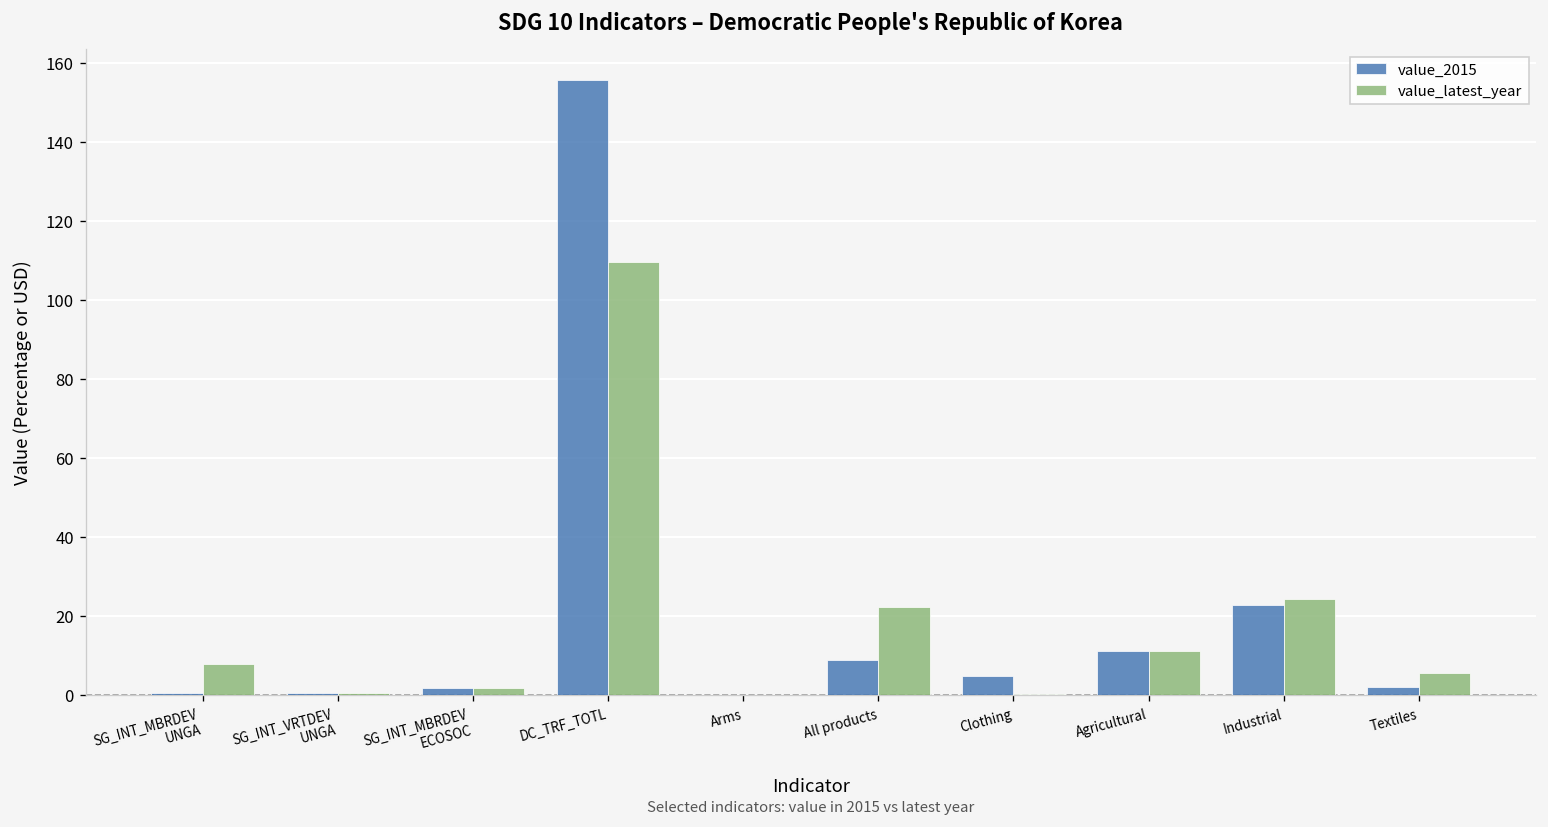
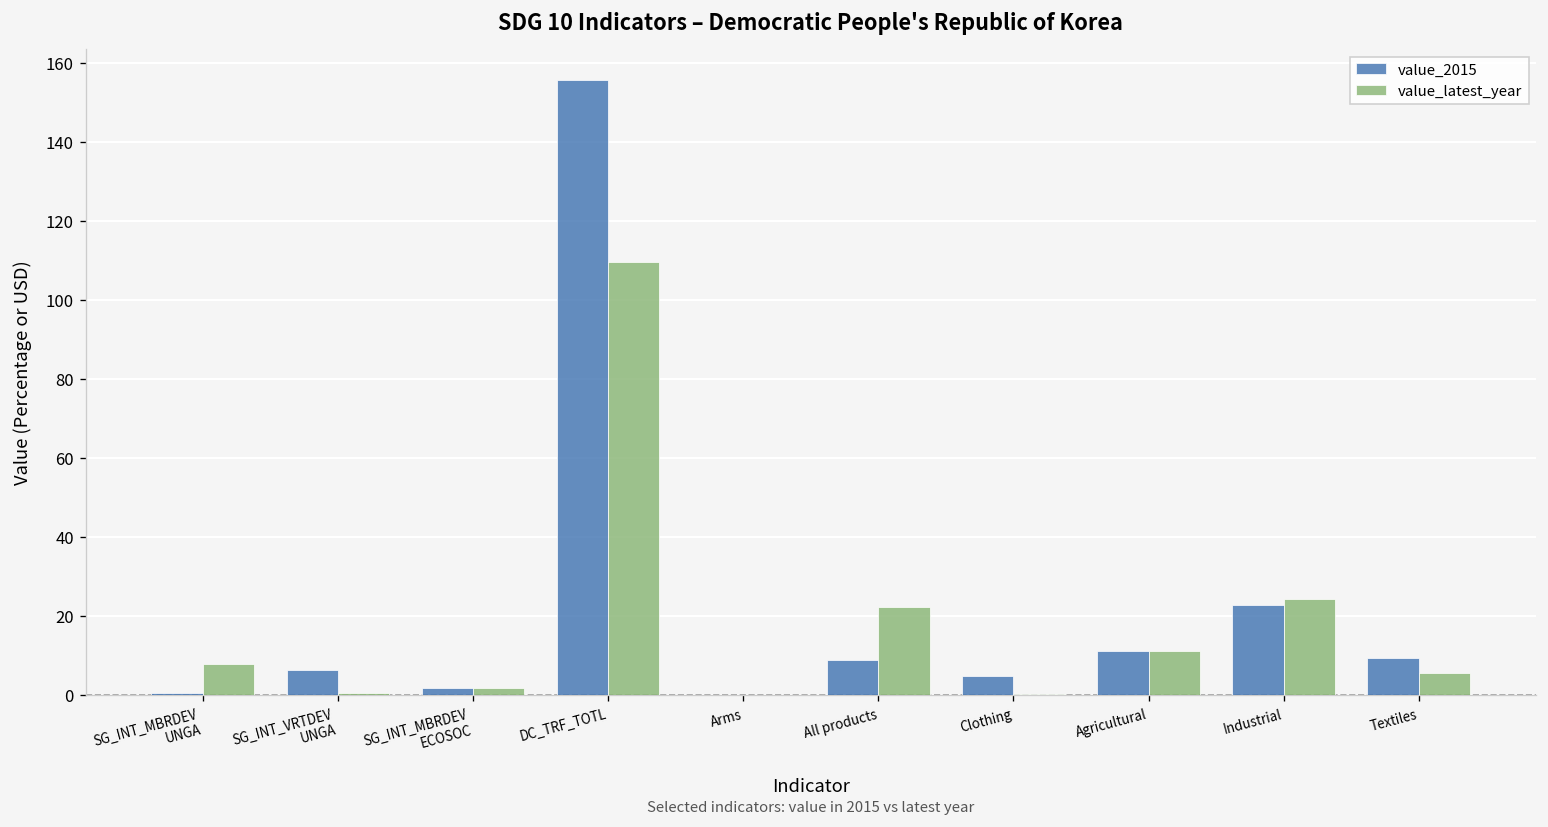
value_2015, SG_INT_VRTDEV UNGA: 1 -> 6
value_2015, Textiles: 2 -> 10
